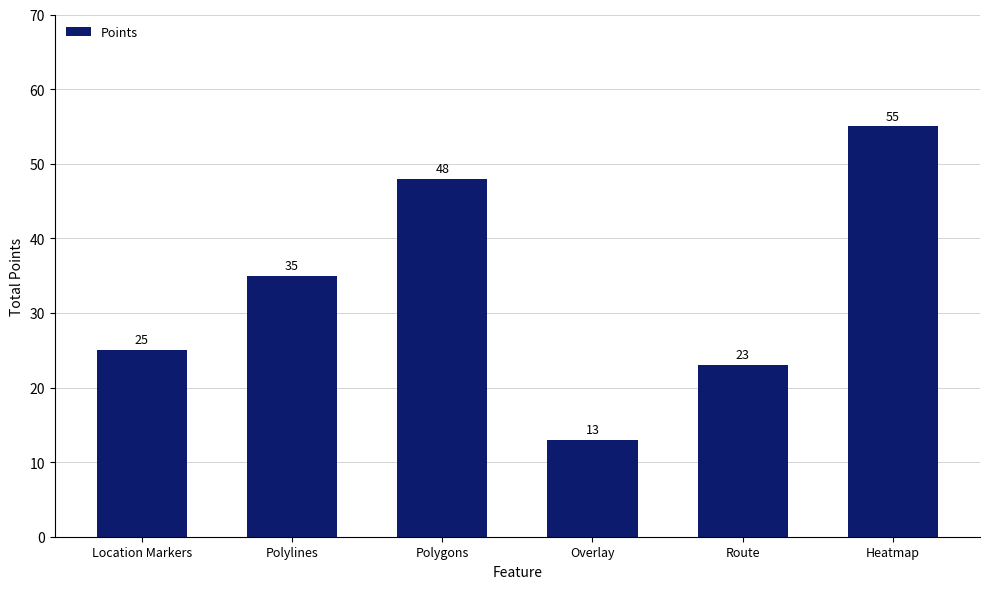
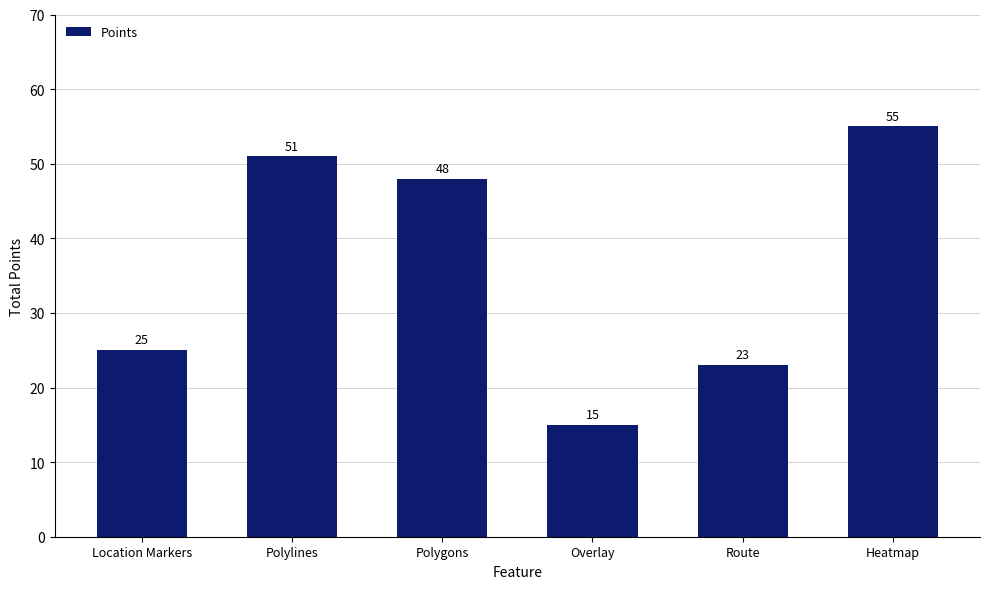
Polylines: 35 -> 51
Overlay: 13 -> 15
